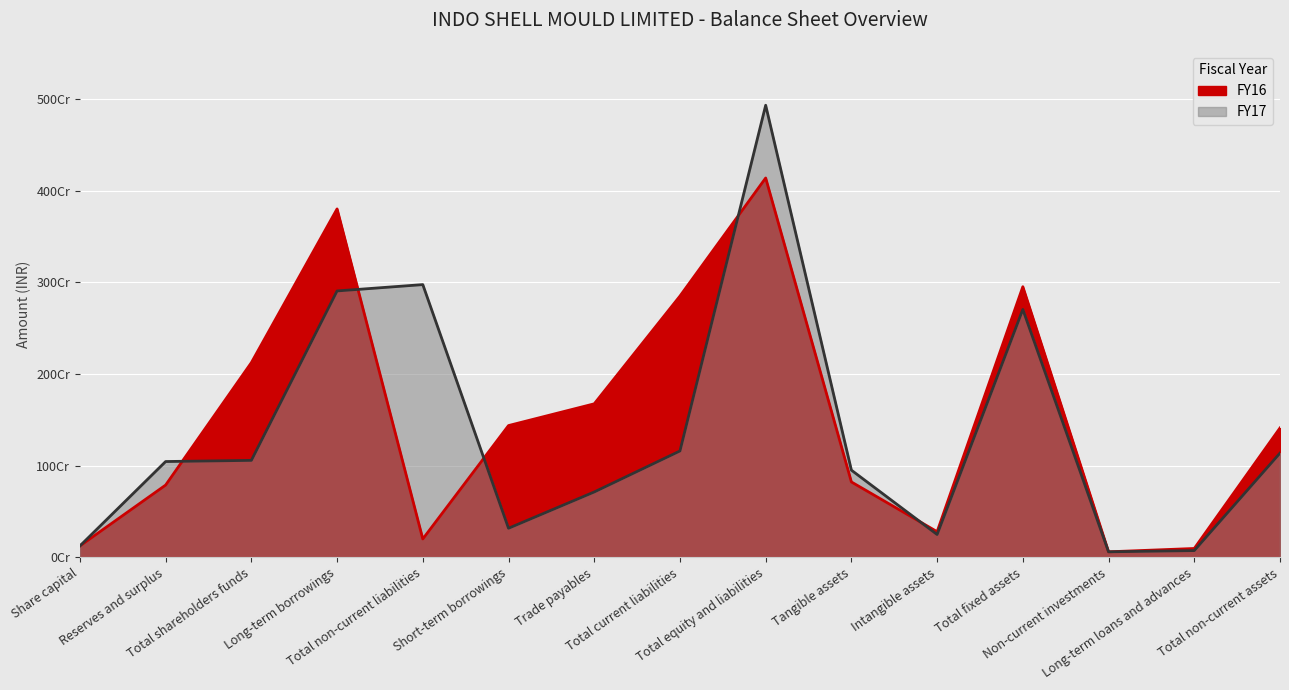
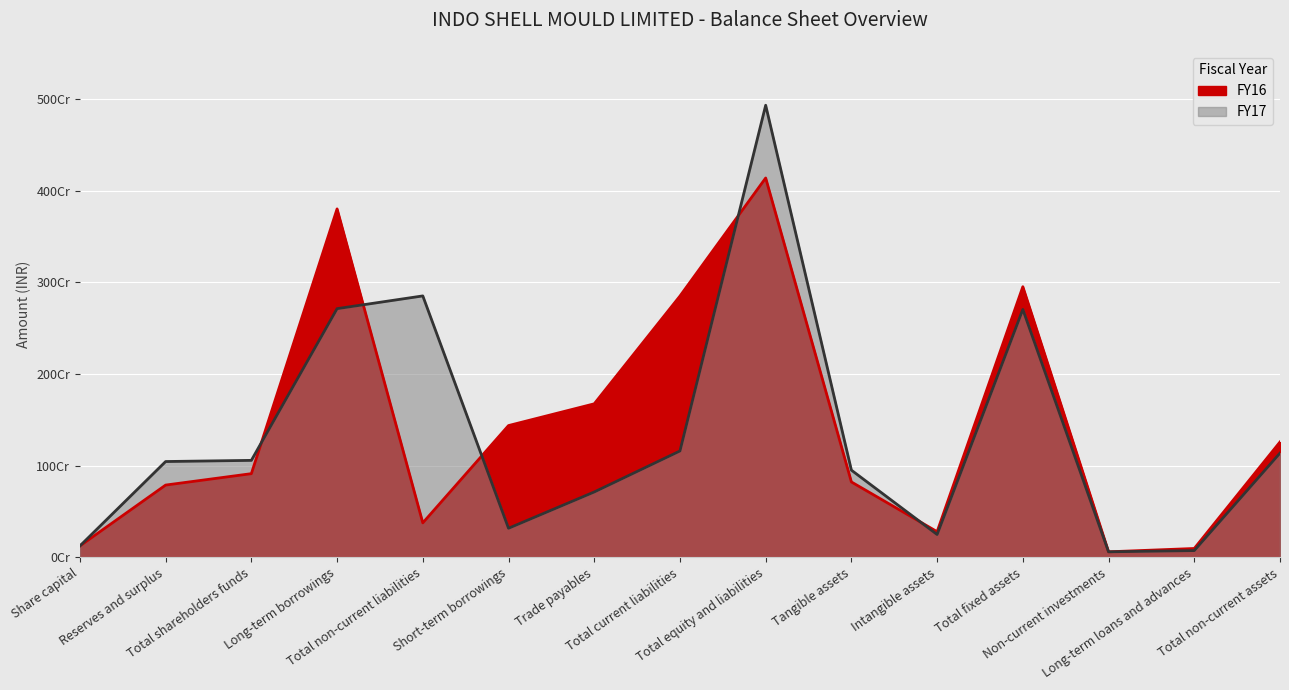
FY16, Total shareholders funds: 210Cr -> 90Cr
FY17, Long-term borrowings: 290Cr -> 270Cr
FY16, Total non-current liabilities: 20Cr -> 40Cr
FY17, Total non-current liabilities: 300Cr -> 290Cr
FY16, Total non-current assets: 140Cr -> 130Cr
